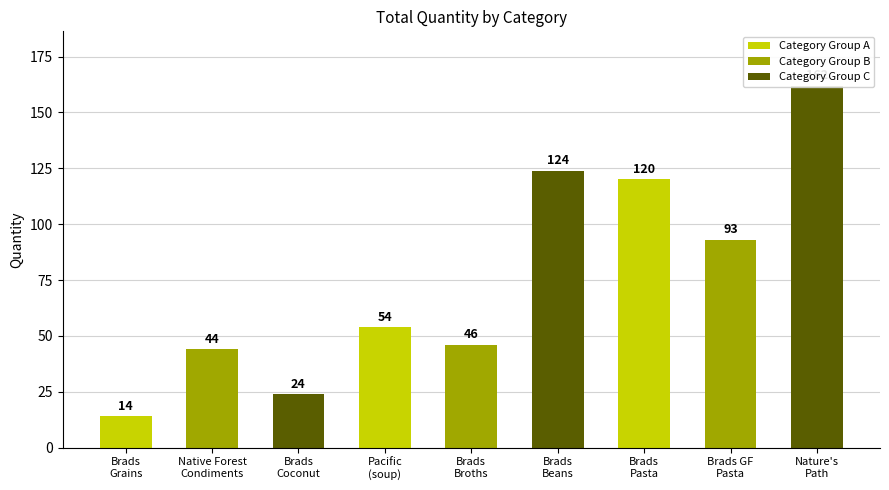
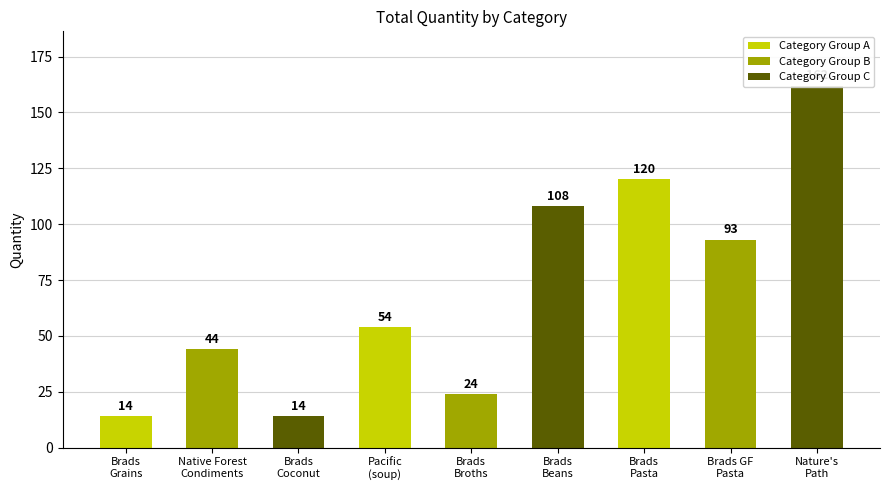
Brads Coconut: 24 -> 14
Brads Broths: 46 -> 24
Brads Beans: 124 -> 108
